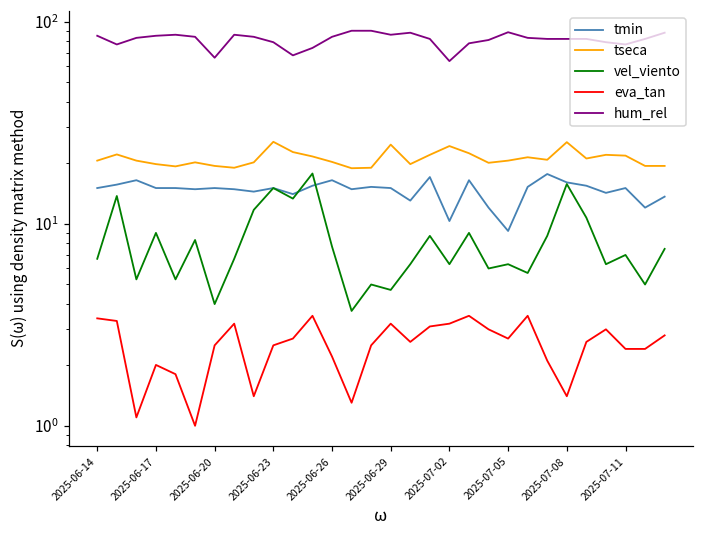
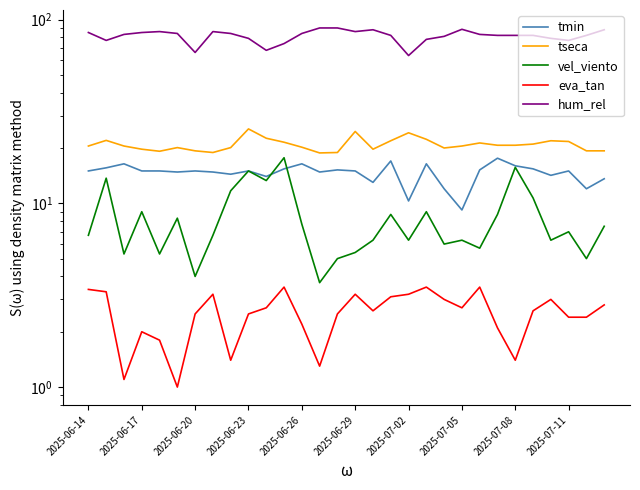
vel_viento, 2025-06-29: 4.7 -> 5.4
tseca, 2025-07-08: 25 -> 21
